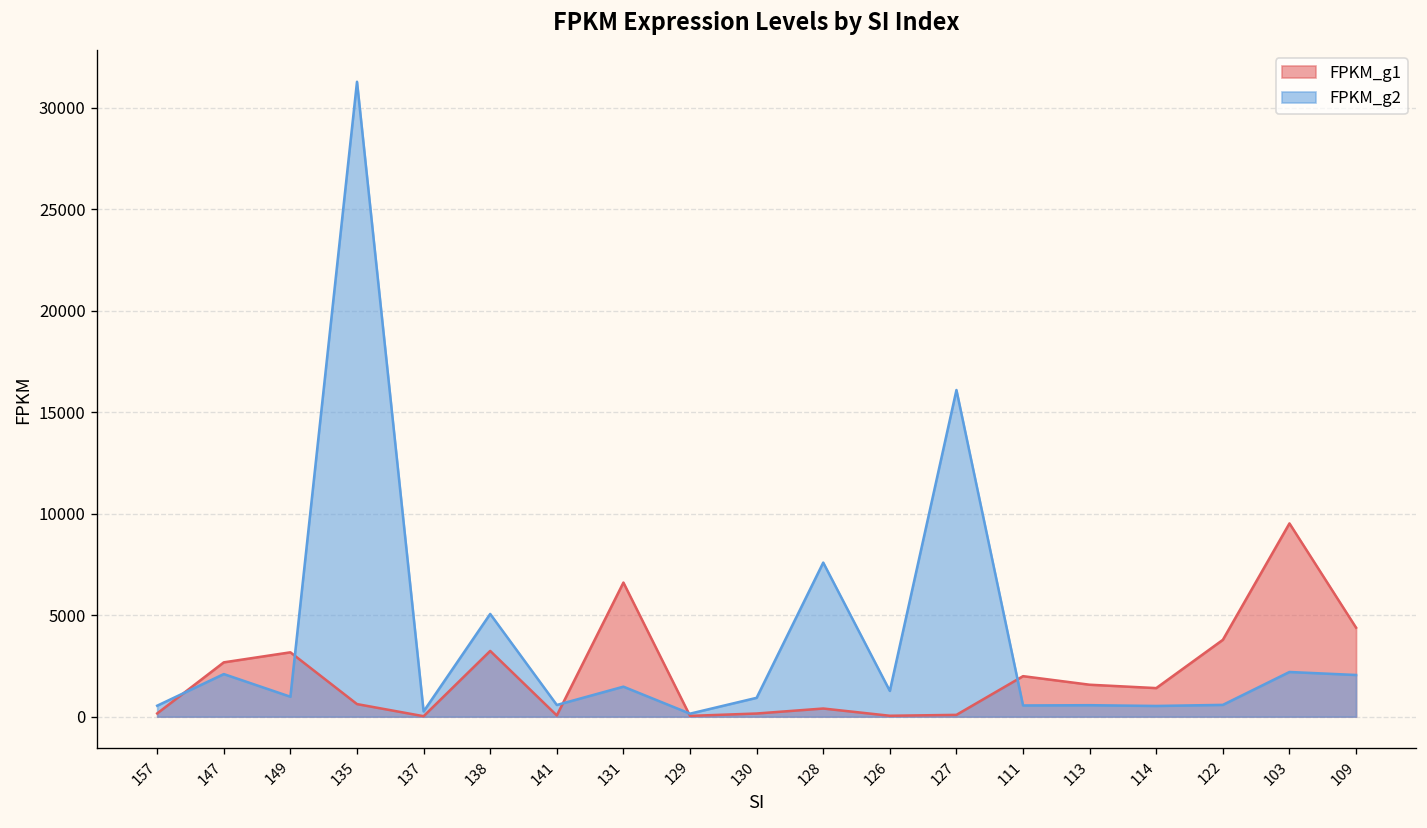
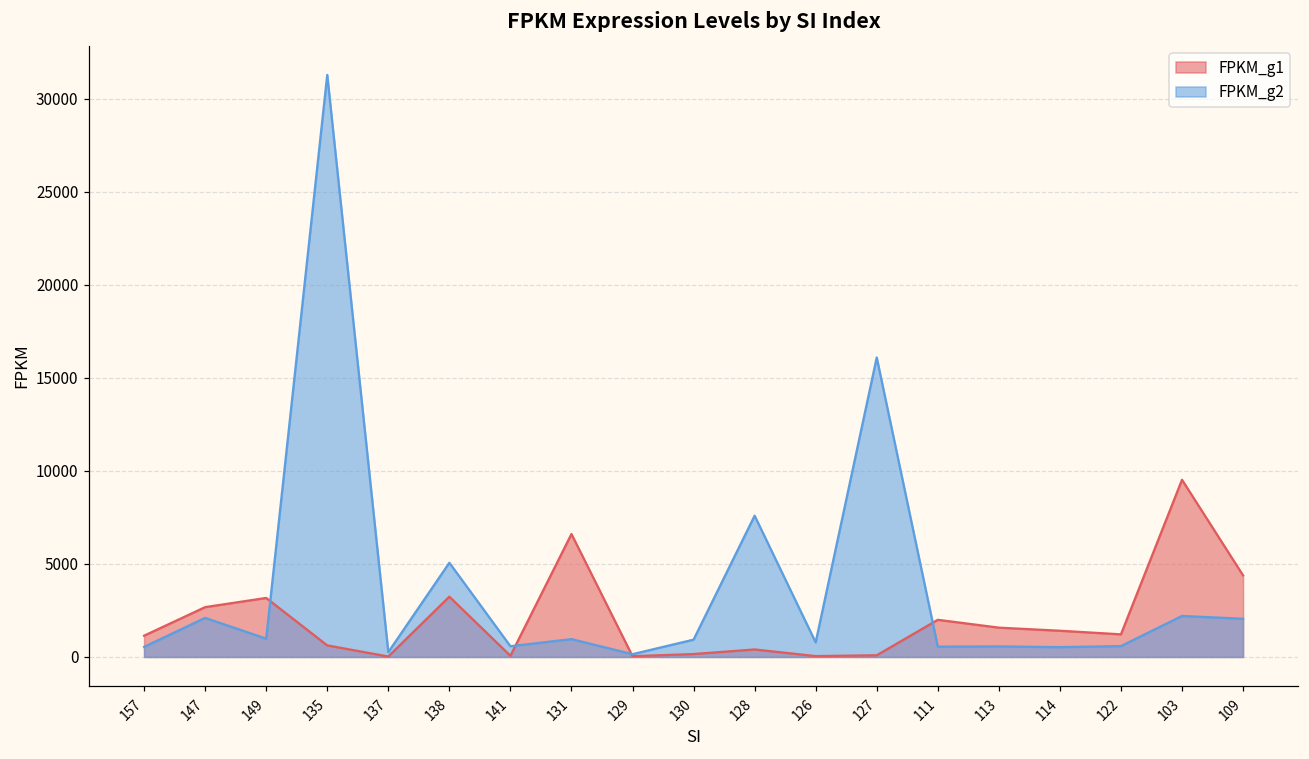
FPKM_g1, 157: 200 -> 1100
FPKM_g2, 131: 1500 -> 1000
FPKM_g2, 126: 1300 -> 800
FPKM_g1, 122: 3800 -> 1200
